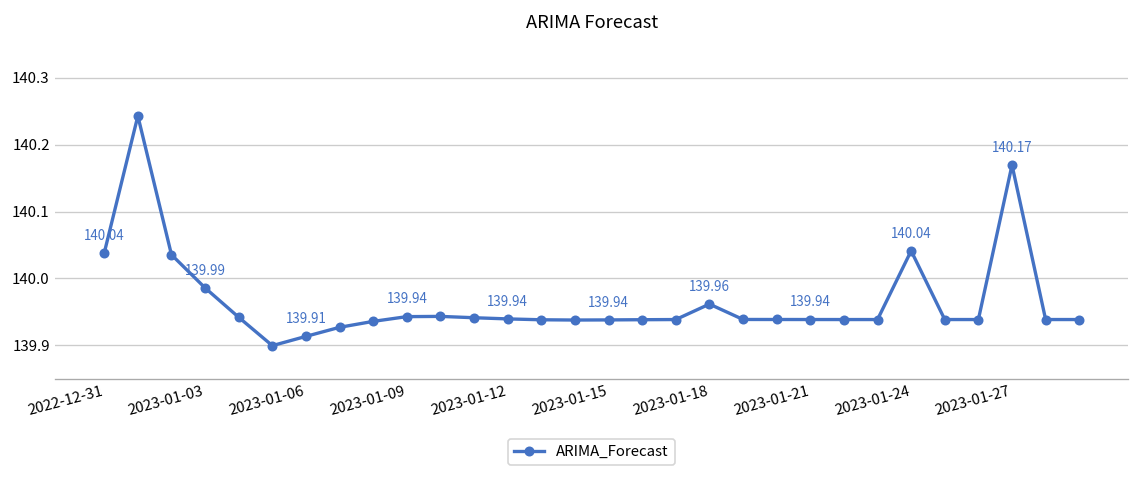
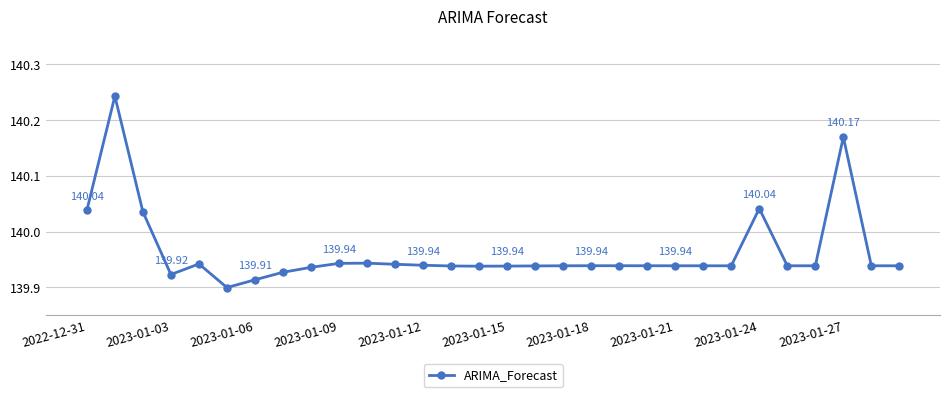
2023-01-03: 139.99 -> 139.92
2023-01-18: 139.96 -> 139.94
